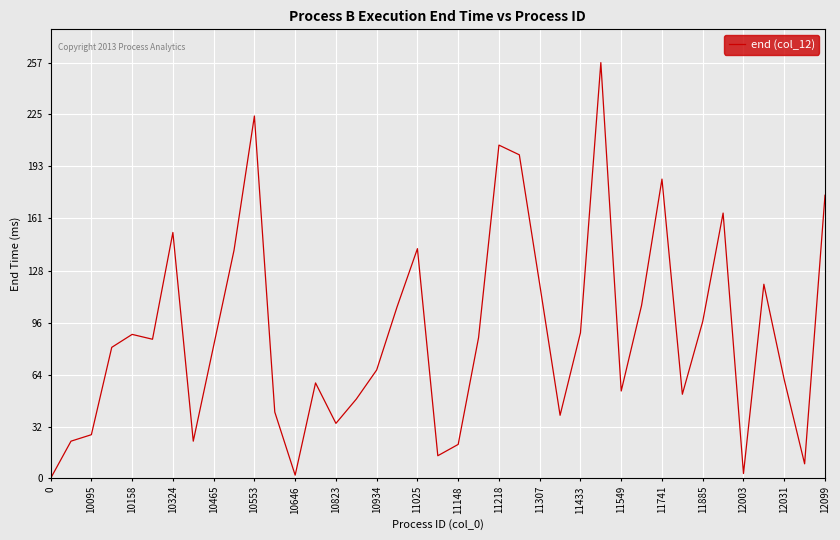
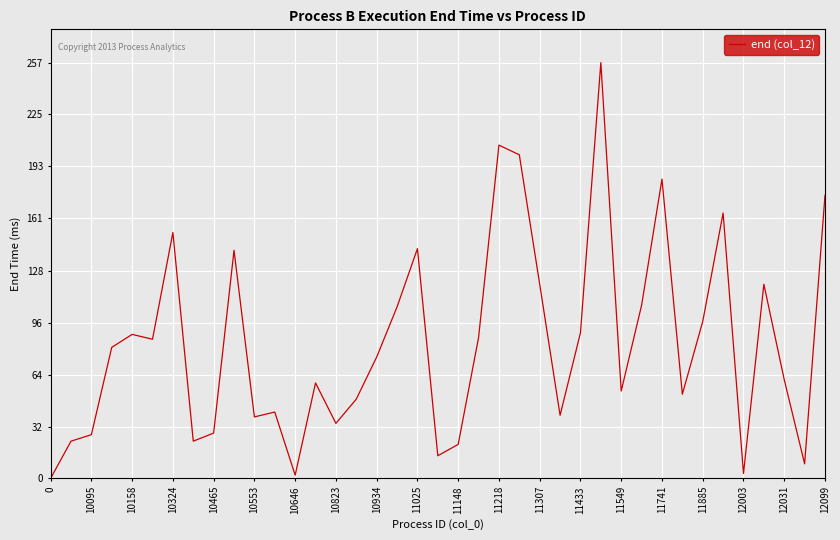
10465: 82 -> 28
10553: 224 -> 38
10934: 67 -> 75
